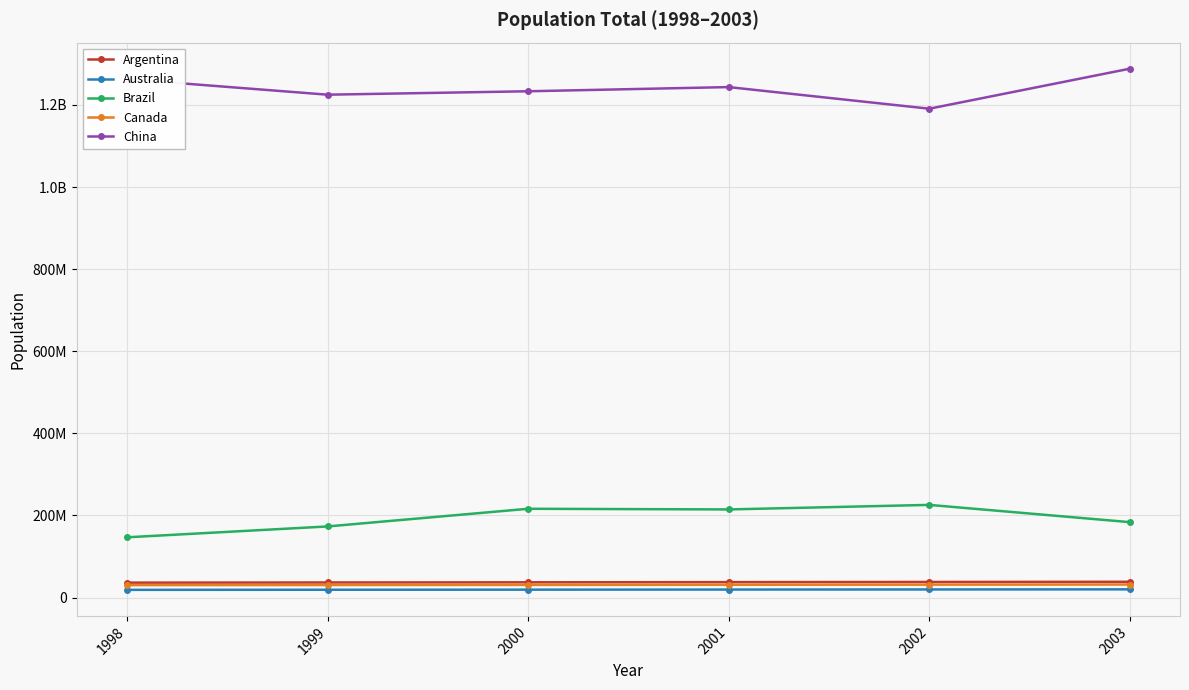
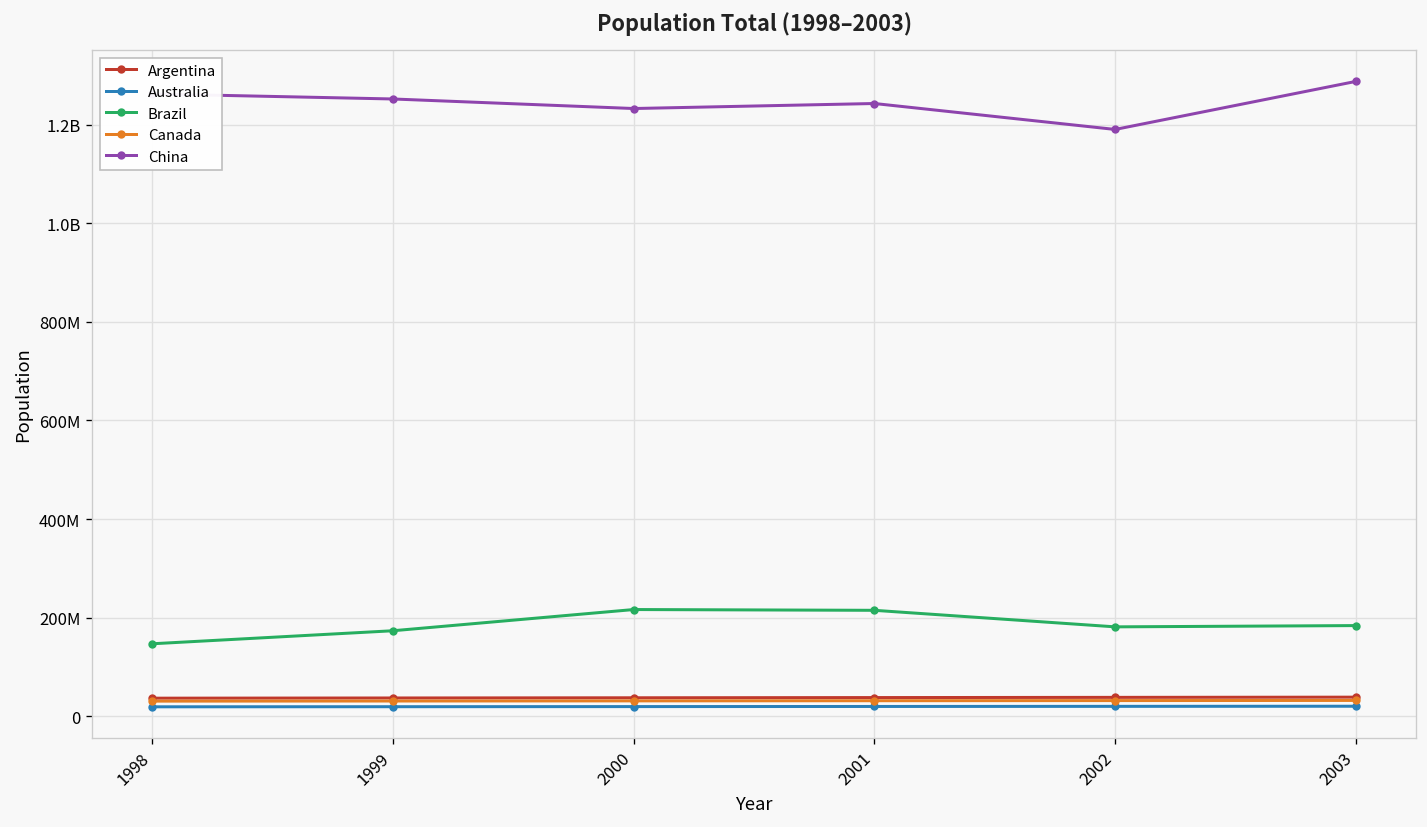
China, 1999: 1230000000 -> 1250000000
Brazil, 2002: 230000000 -> 180000000
